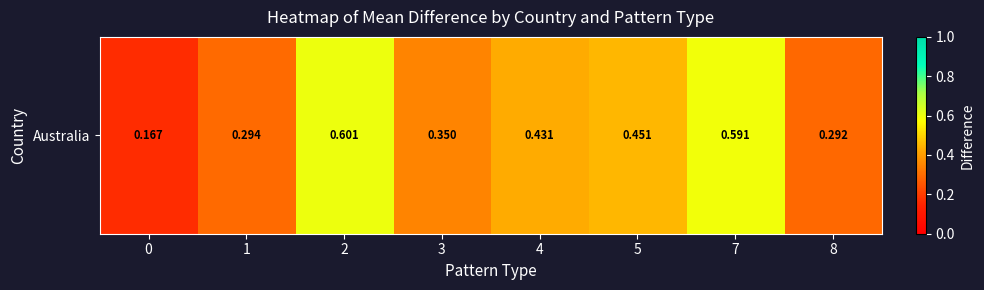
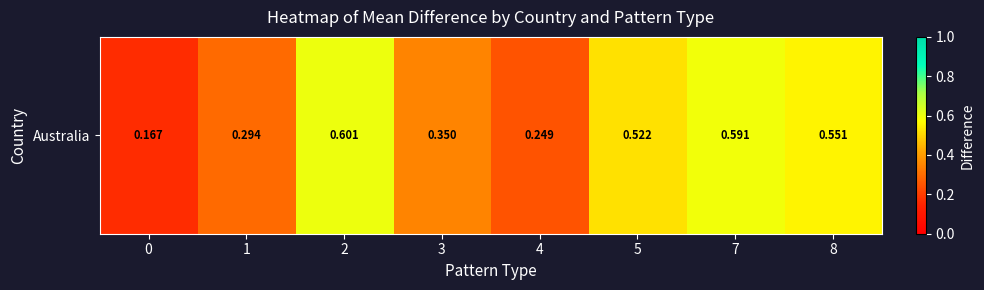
Australia, 4: 0.431 -> 0.249
Australia, 5: 0.451 -> 0.522
Australia, 8: 0.292 -> 0.551
